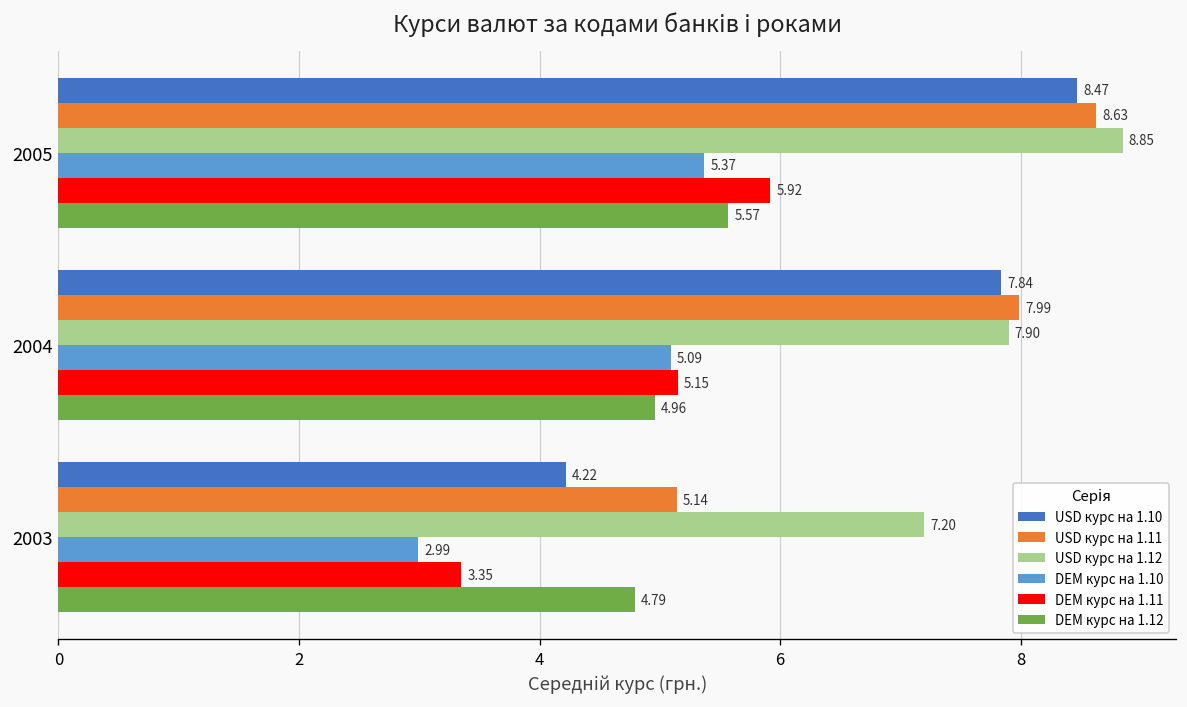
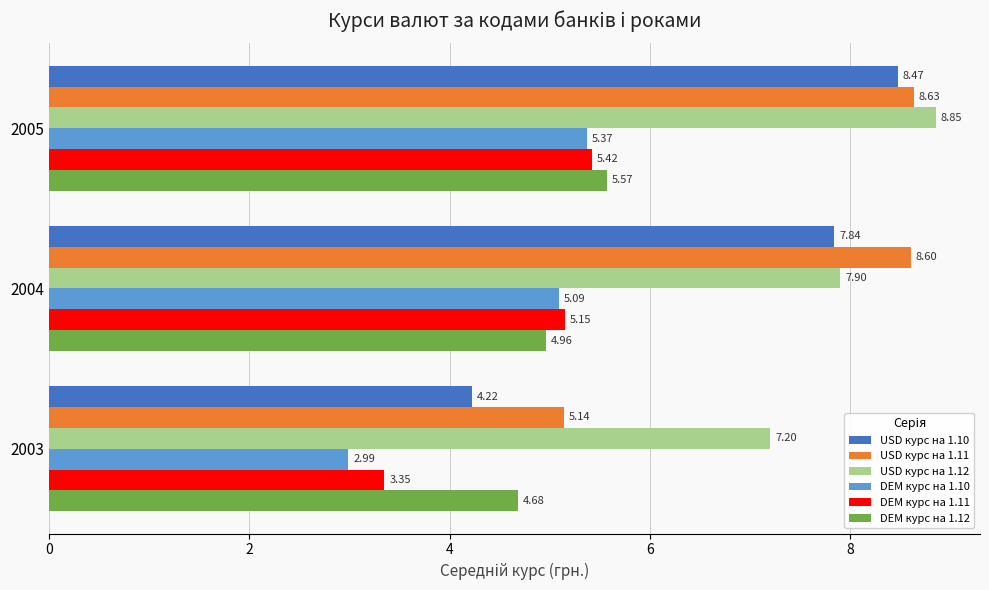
DEM курс на 1.11, 2005: 5.92 -> 5.42
USD курс на 1.11, 2004: 7.99 -> 8.60
DEM курс на 1.12, 2003: 4.79 -> 4.68
